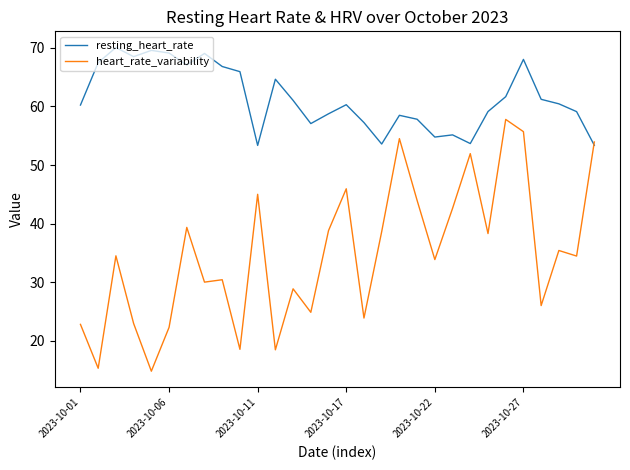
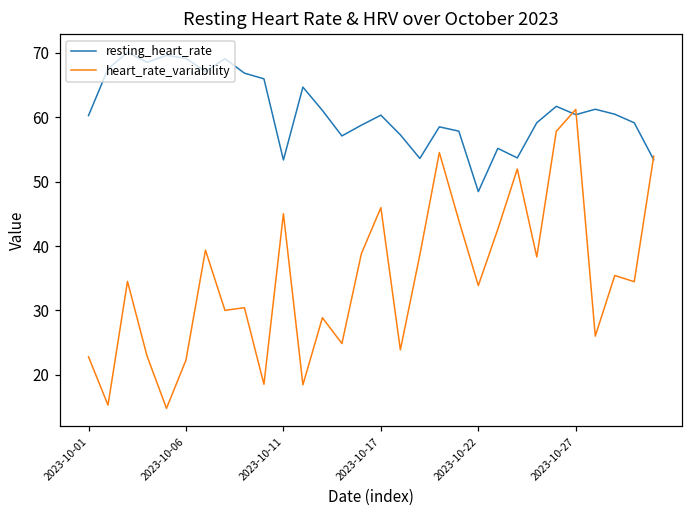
resting_heart_rate, 2023-10-22: 55 -> 48
resting_heart_rate, 2023-10-27: 68 -> 60
heart_rate_variability, 2023-10-27: 56 -> 61
